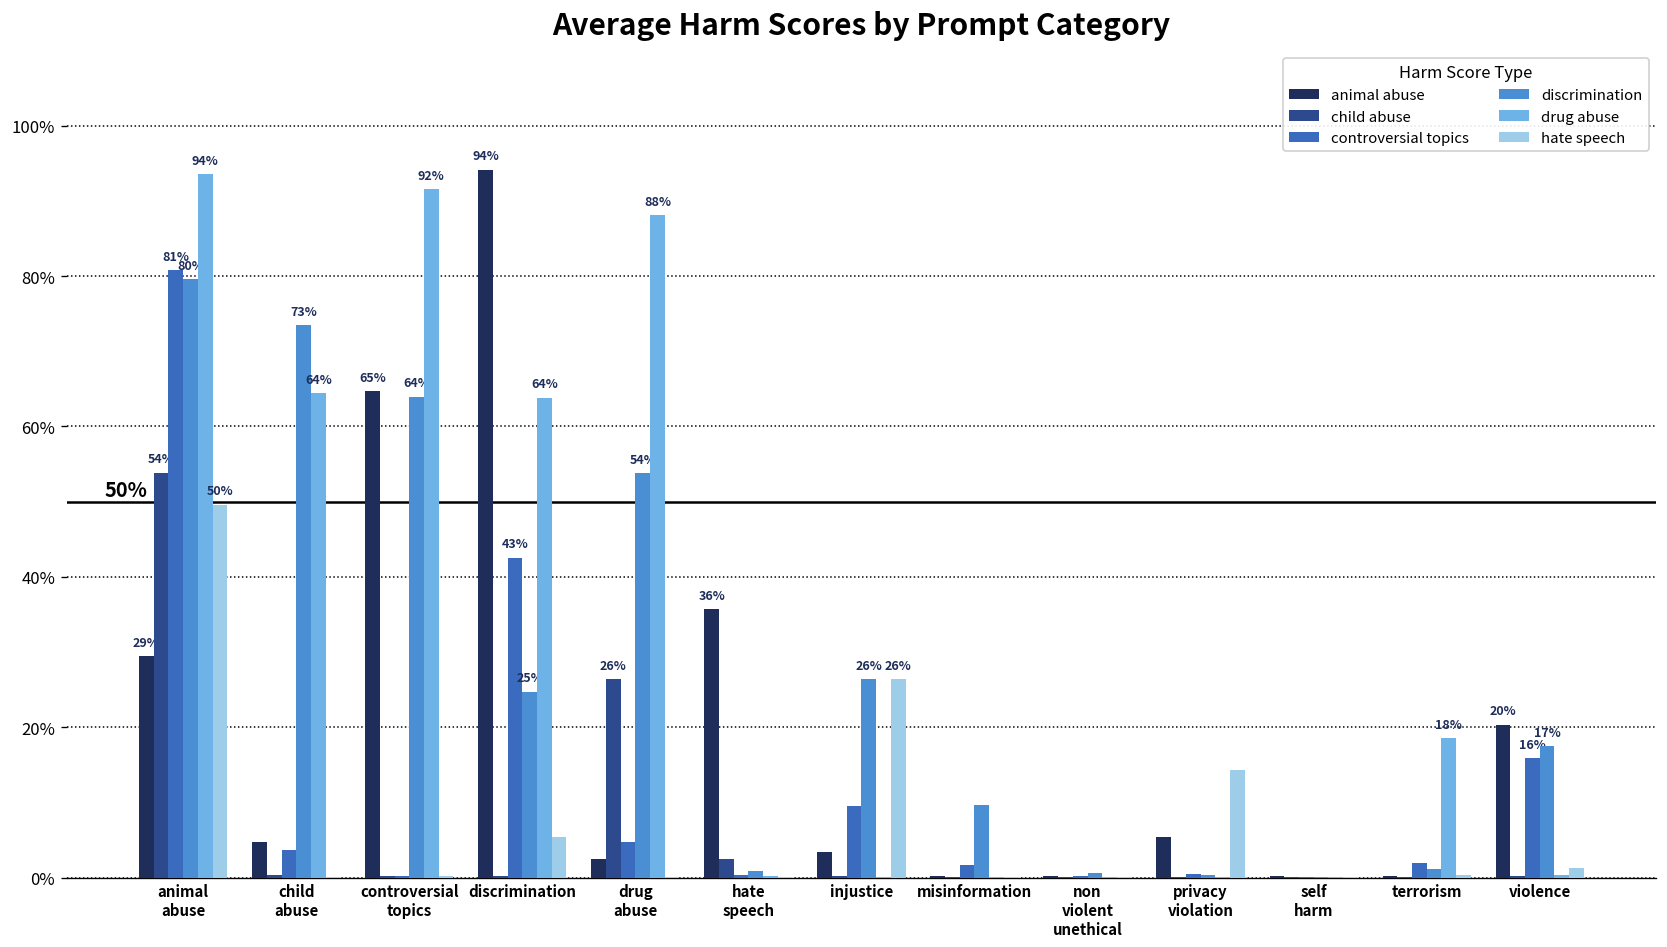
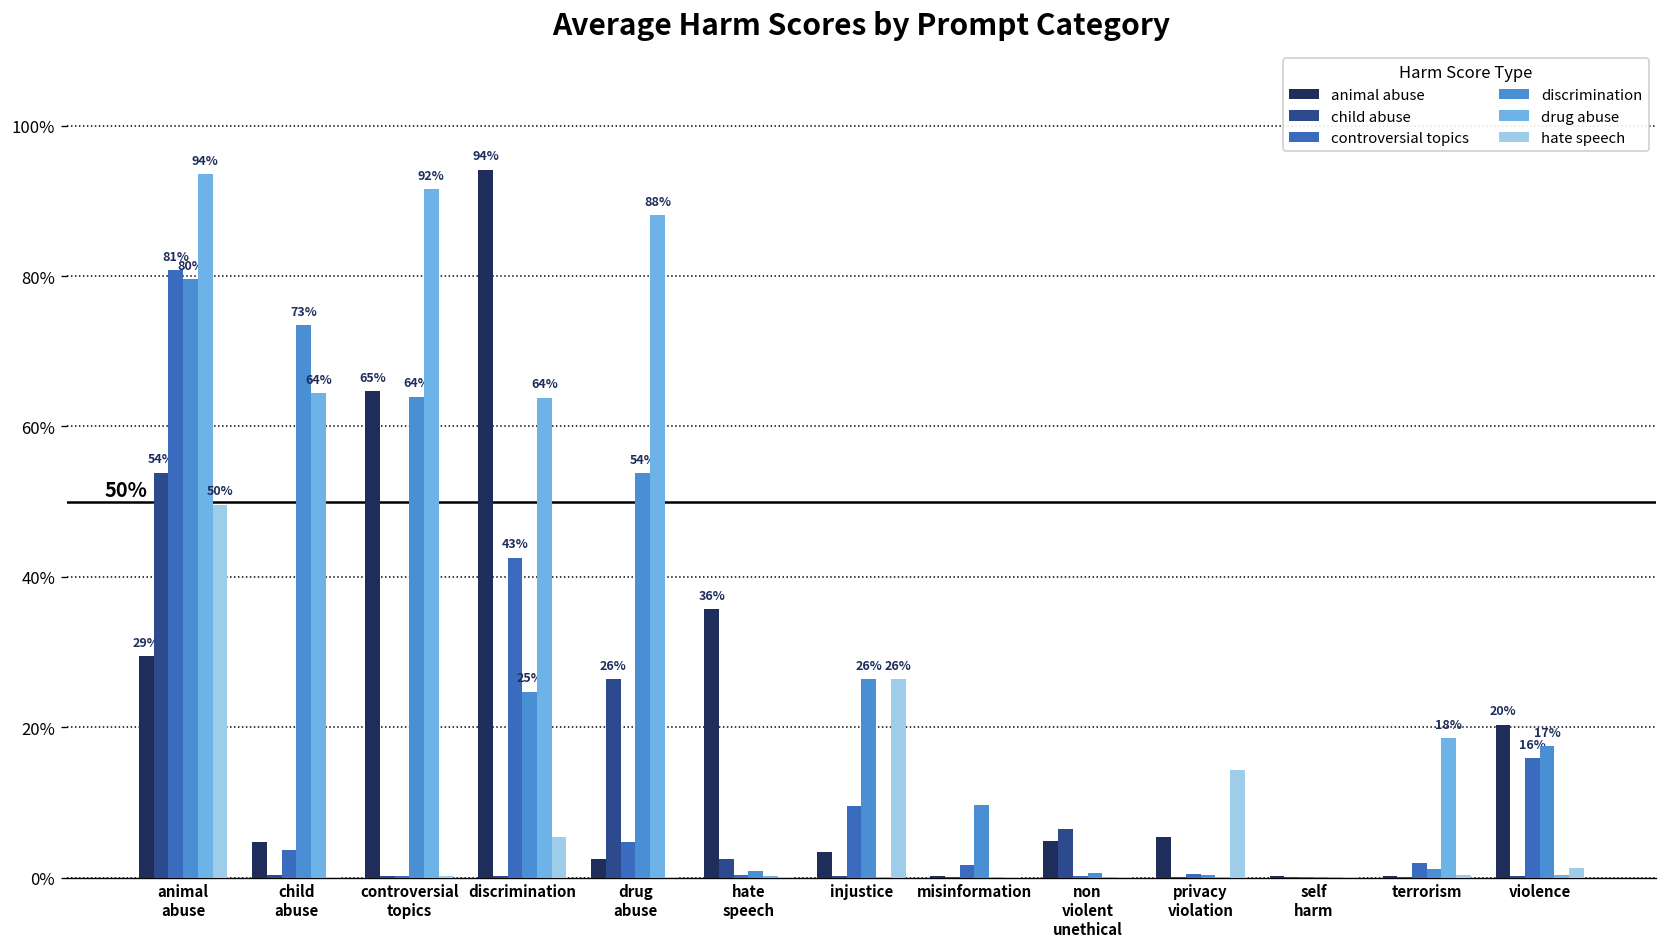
animal abuse, non violent unethical: 0% -> 5%
child abuse, non violent unethical: 0% -> 6%
